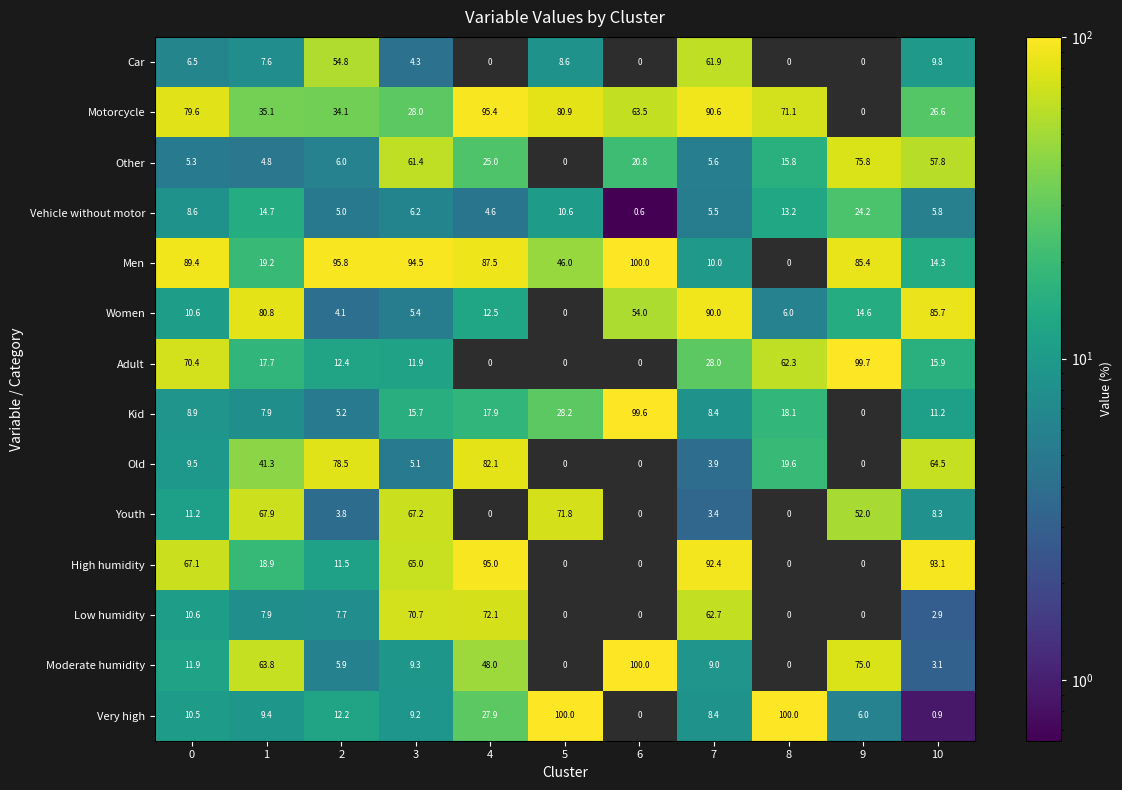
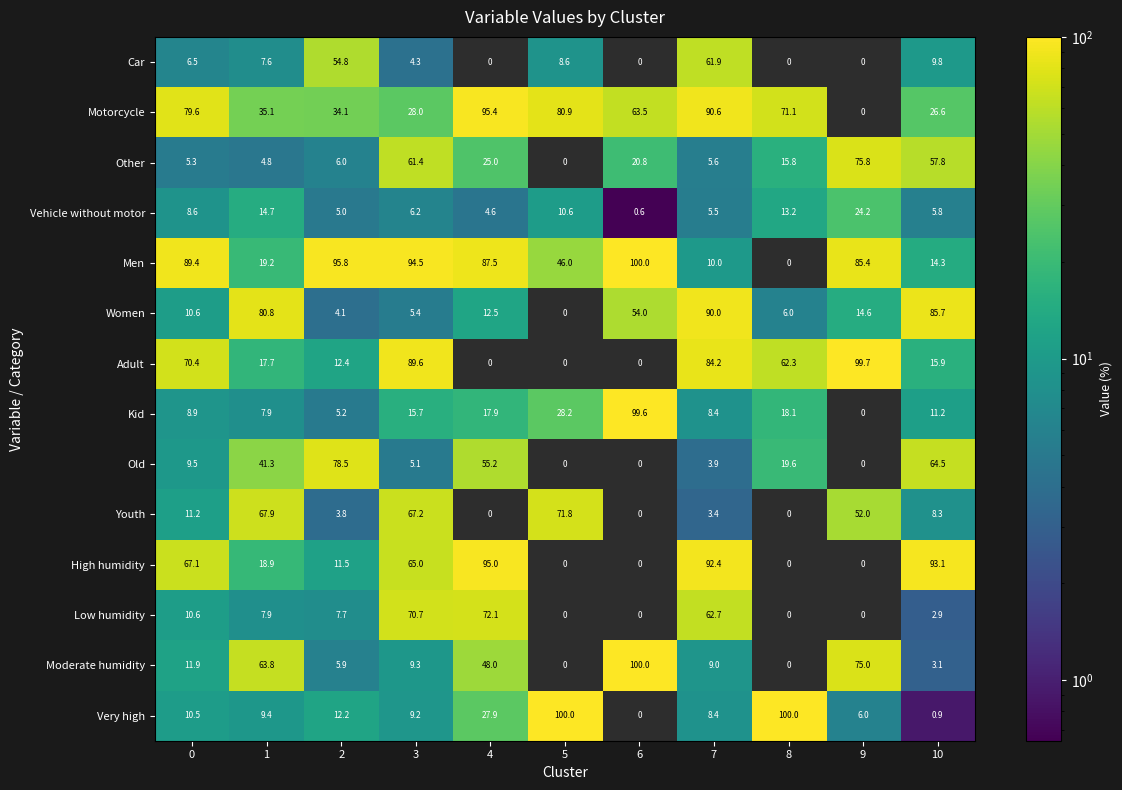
Adult, 3: 11.9 -> 89.6
Adult, 7: 28.0 -> 84.2
Old, 4: 82.1 -> 55.2
